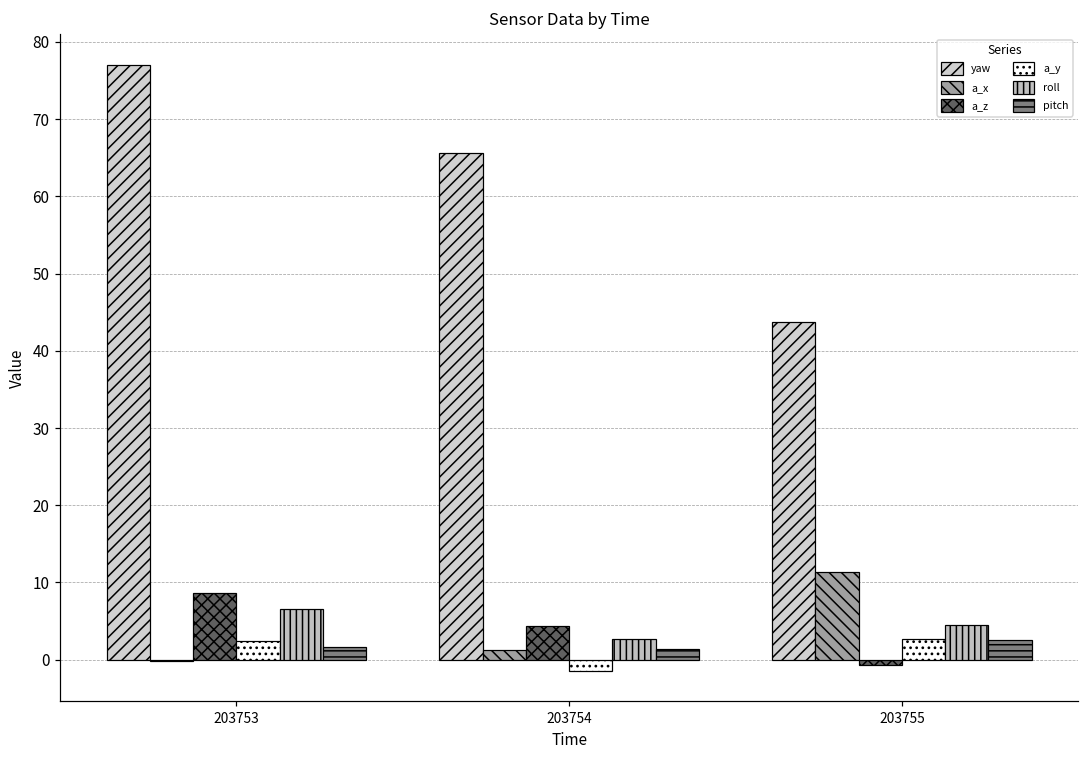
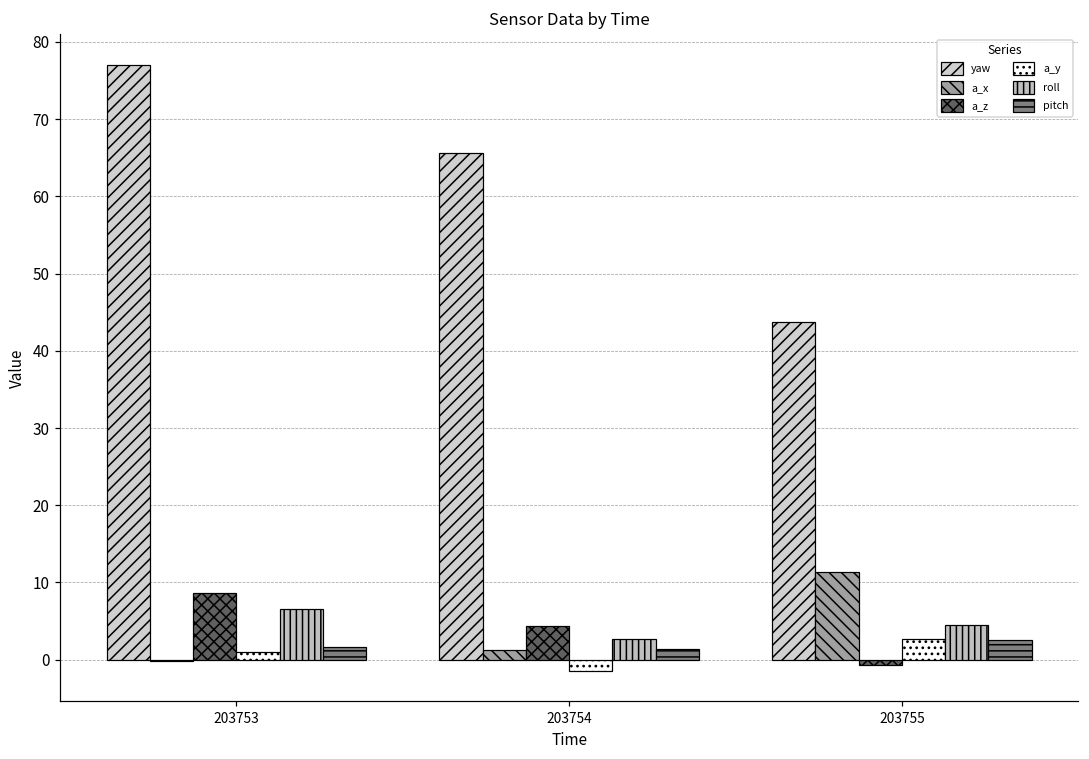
a_y, 203753: 2 -> 1
